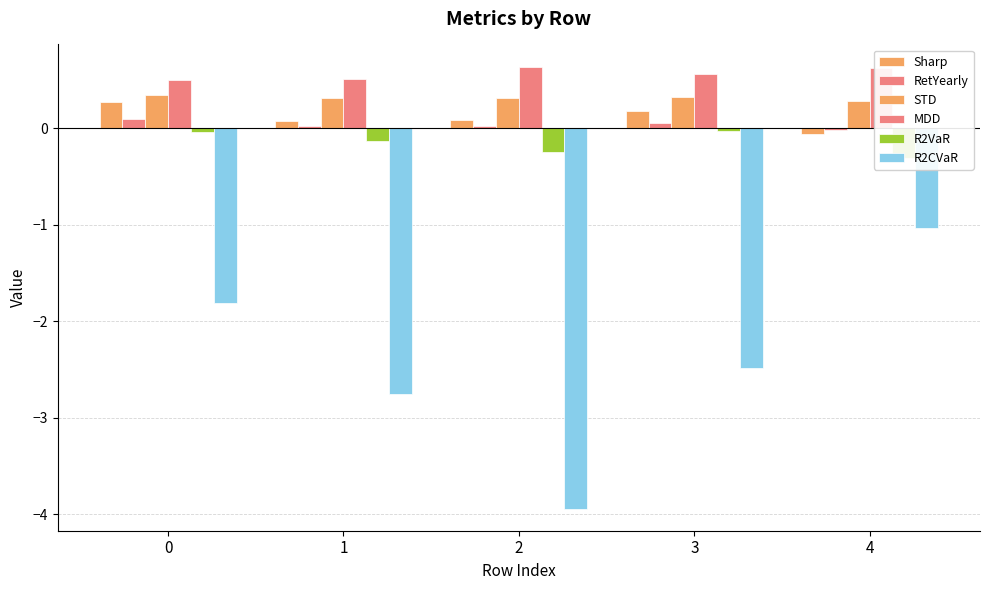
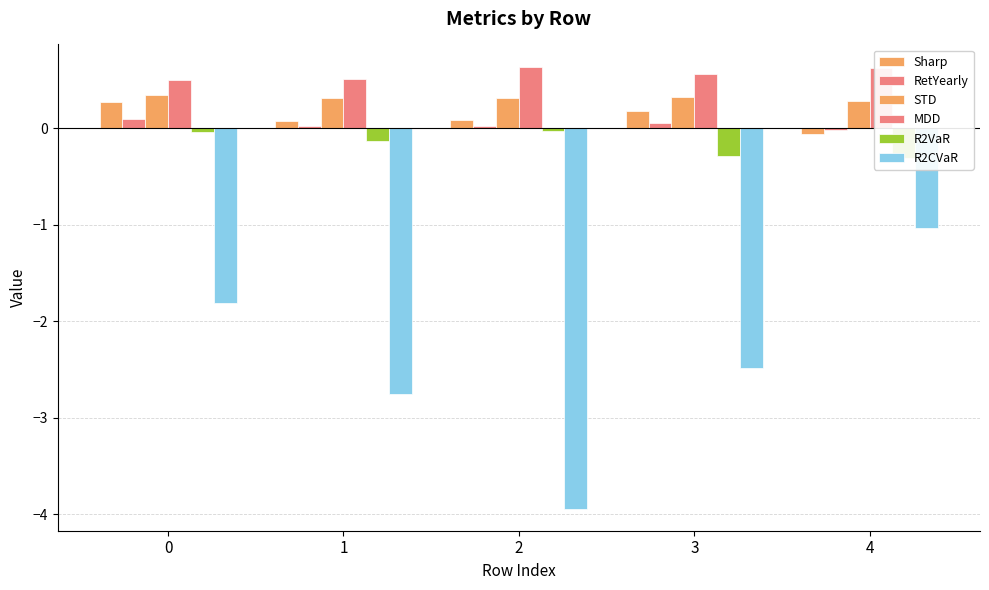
R2VaR, 2: -0.2 -> 0.0
R2VaR, 3: 0.0 -> -0.3
